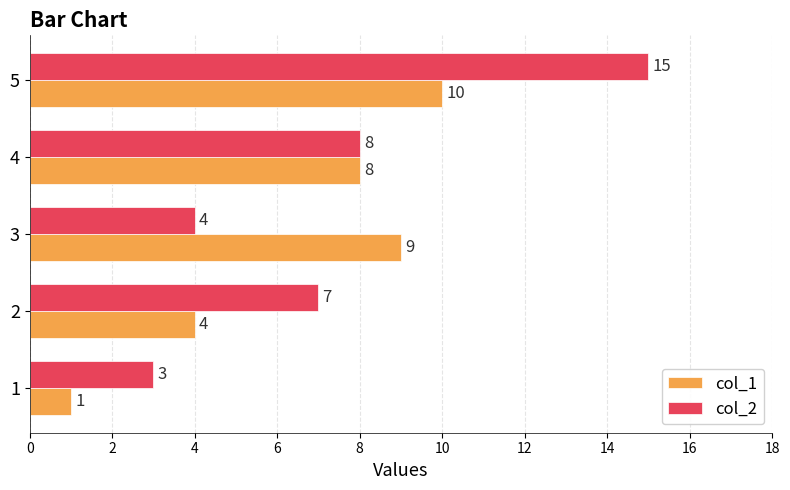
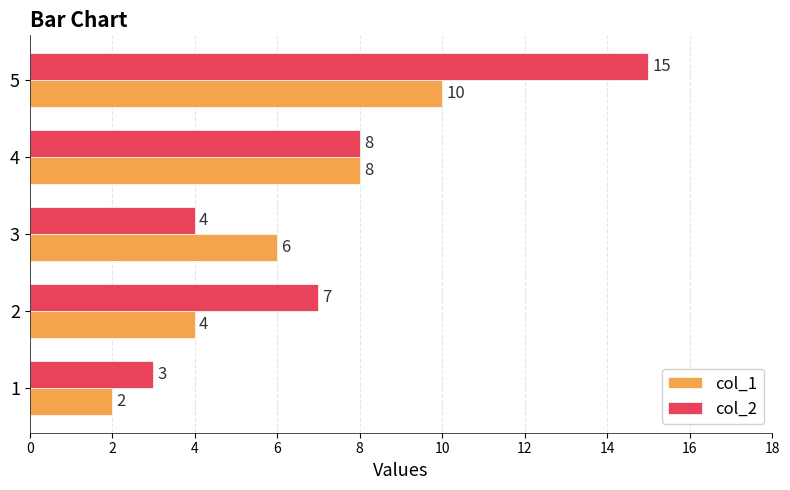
col_1, 3: 9 -> 6
col_1, 1: 1 -> 2
